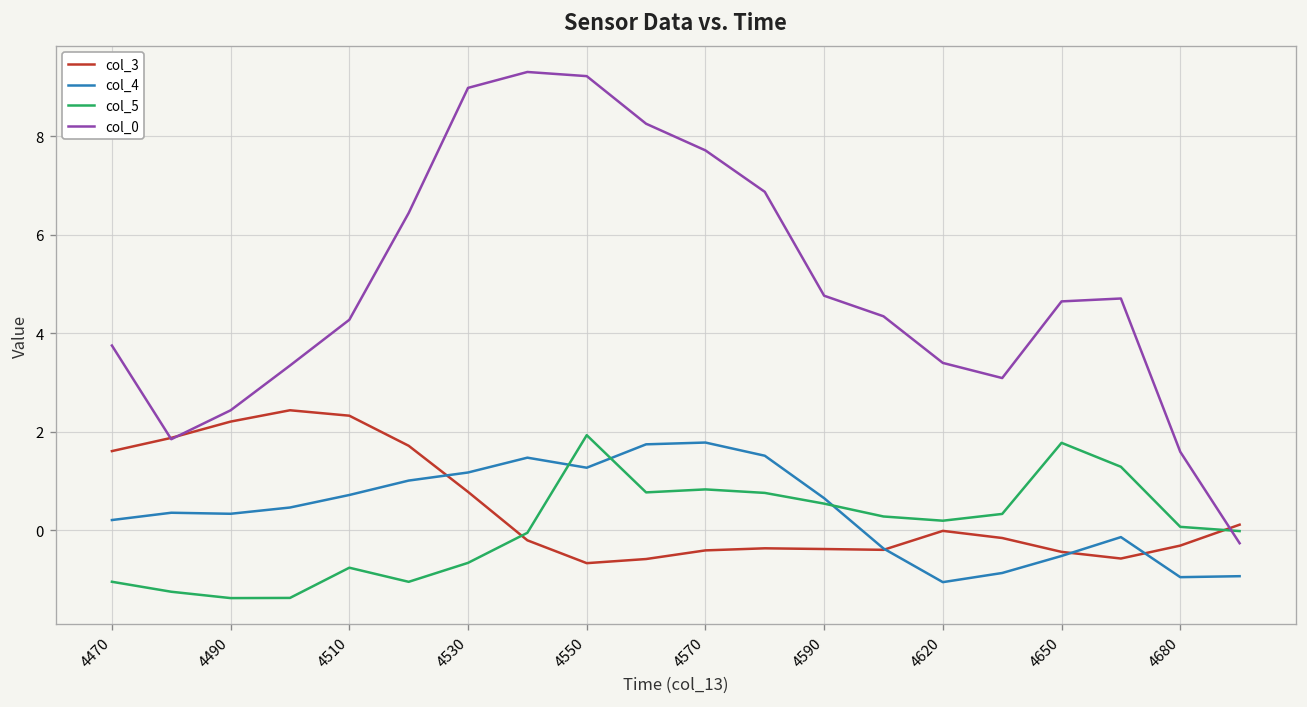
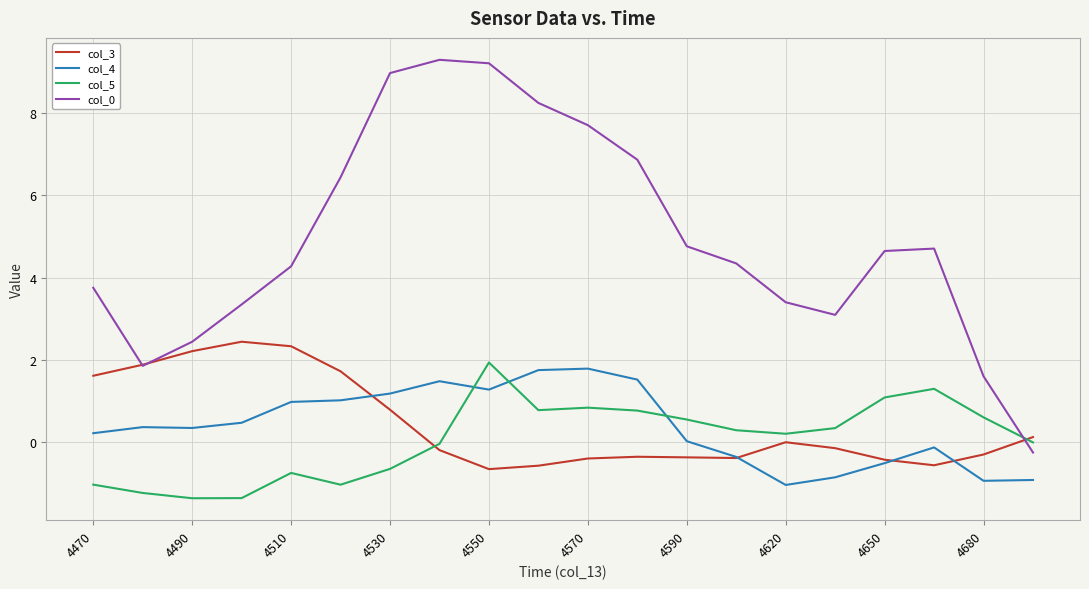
col_4, 4510: 0.7 -> 1.0
col_4, 4590: 0.7 -> 0.0
col_5, 4650: 1.8 -> 1.1
col_5, 4680: 0.1 -> 0.6
